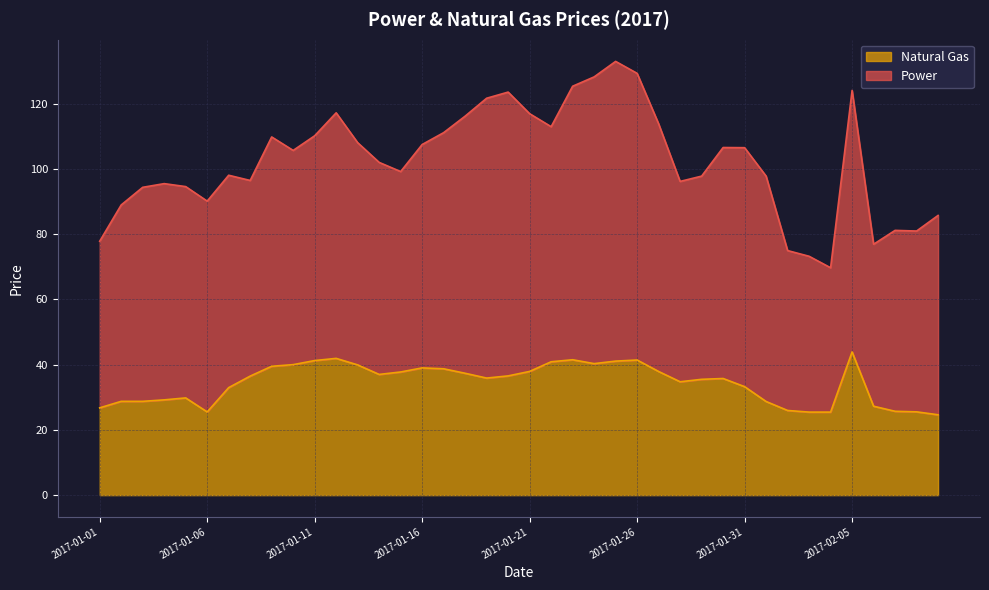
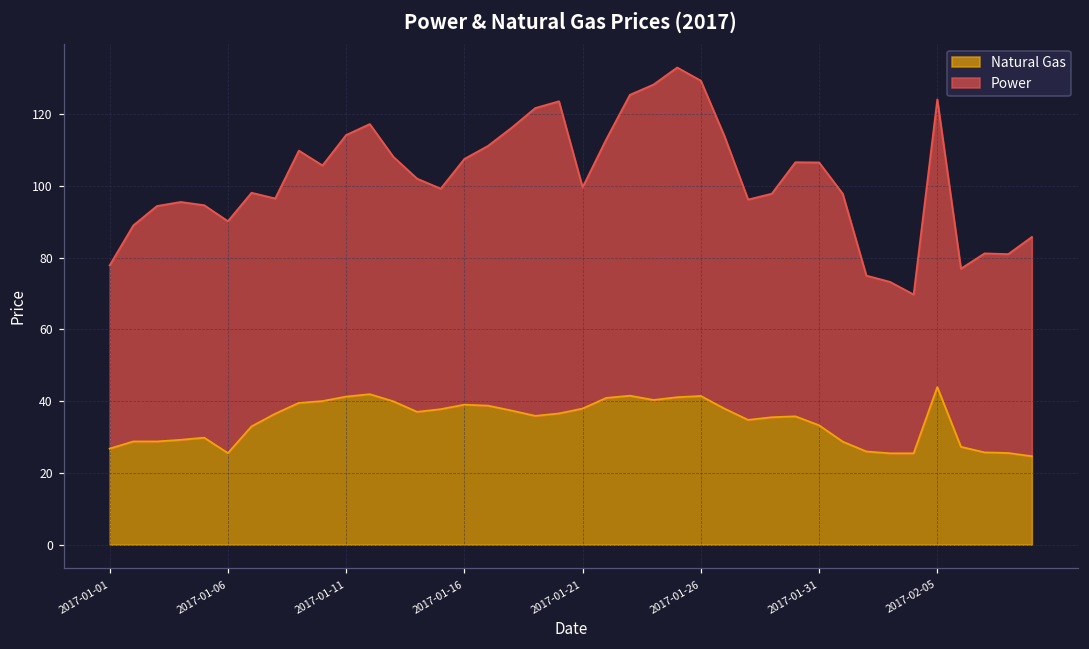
Power, 2017-01-11: 69 -> 73
Power, 2017-01-21: 79 -> 62
